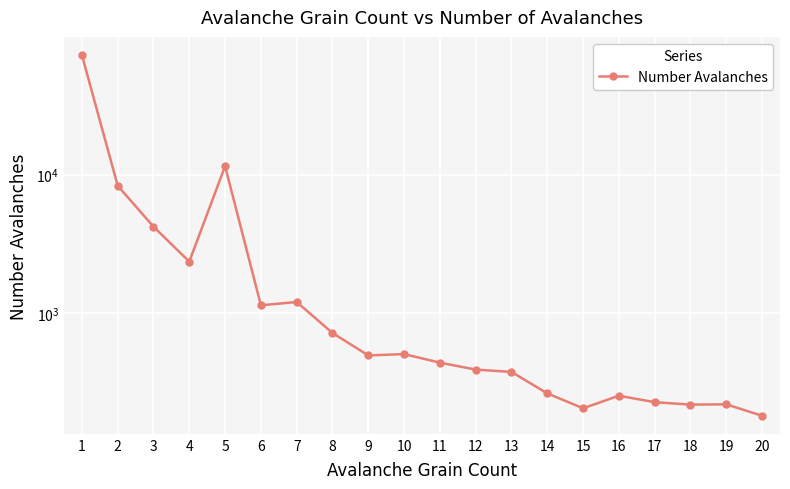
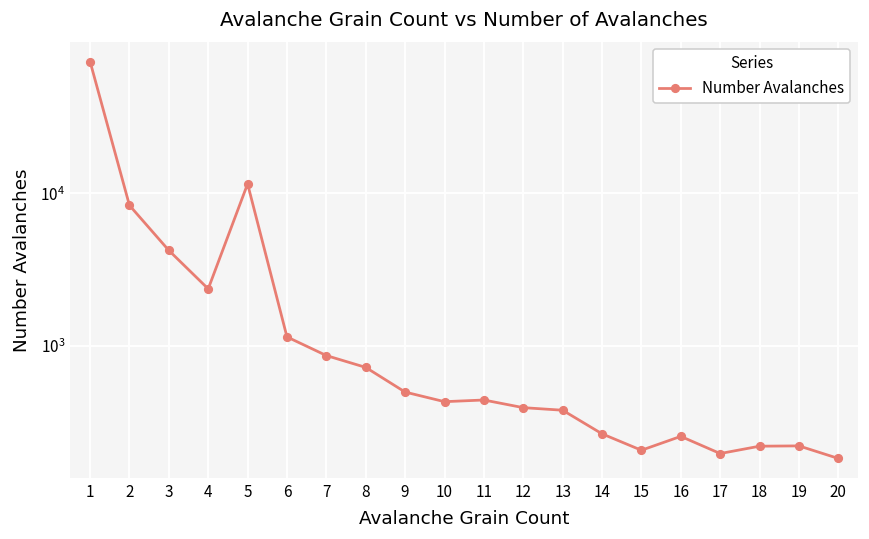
7: 1200 -> 900
10: 510 -> 430
17: 230 -> 200
